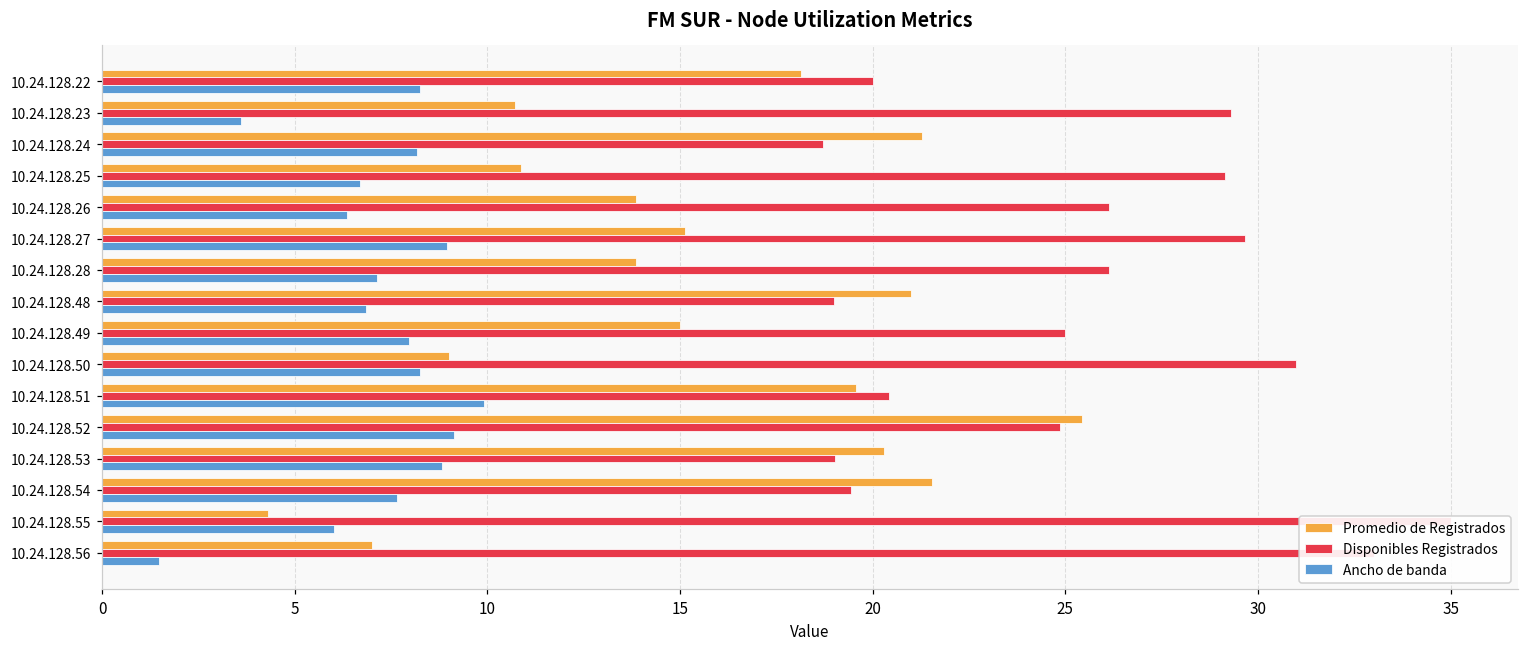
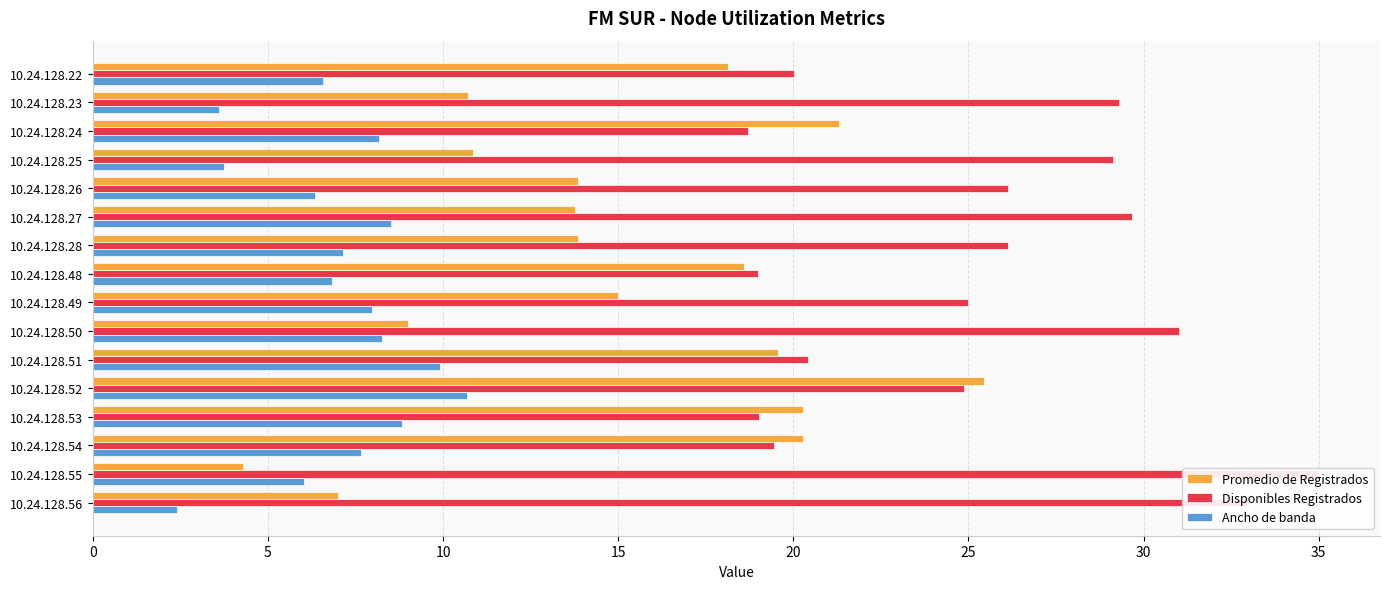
Ancho de banda, 10.24.128.22: 8.3 -> 6.6
Ancho de banda, 10.24.128.25: 6.7 -> 3.7
Promedio de Registrados, 10.24.128.27: 15.1 -> 13.8
Ancho de banda, 10.24.128.27: 9.0 -> 8.5
Promedio de Registrados, 10.24.128.48: 21.0 -> 18.6
Ancho de banda, 10.24.128.52: 9.1 -> 10.7
Promedio de Registrados, 10.24.128.54: 21.5 -> 20.3
Ancho de banda, 10.24.128.56: 1.5 -> 2.4
